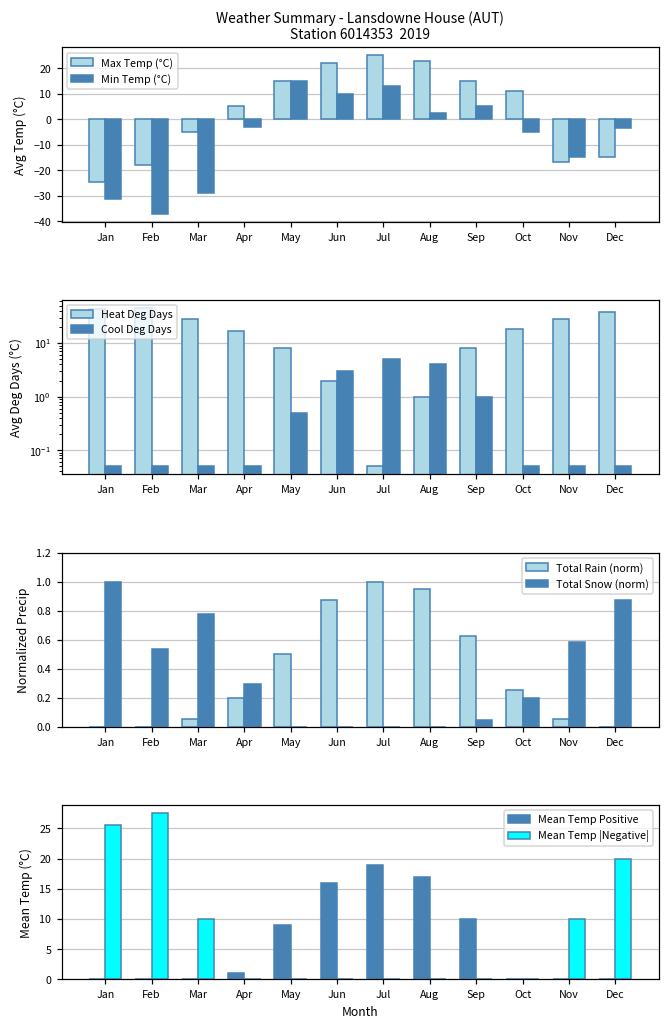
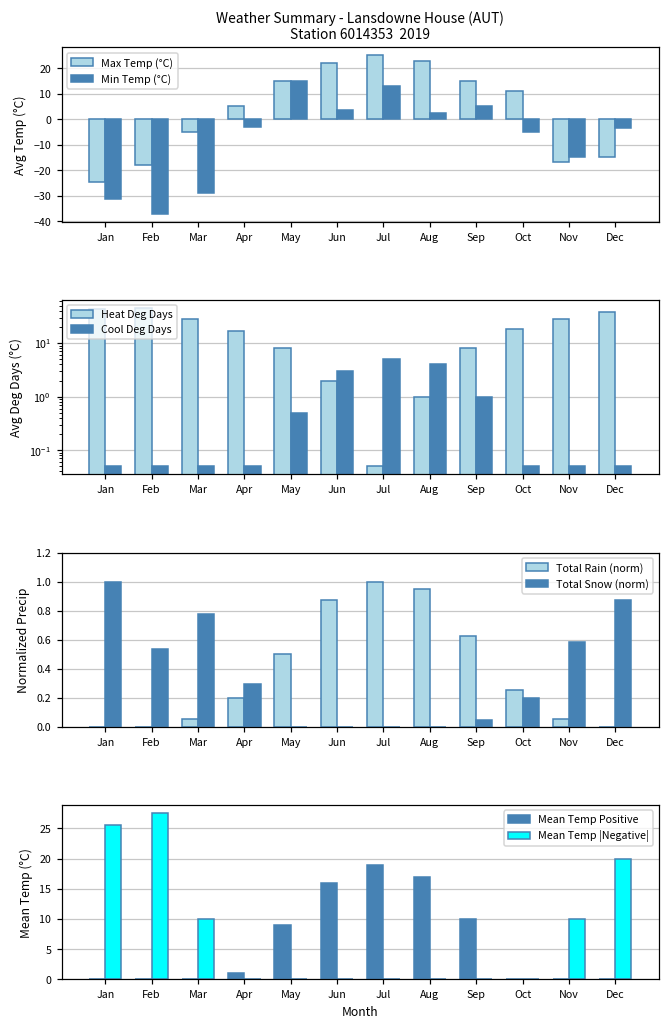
Weather Summary - Lansdowne House (AUT) Station 6014353 2019, Min Temp (°C), Jun: 10 -> 3
